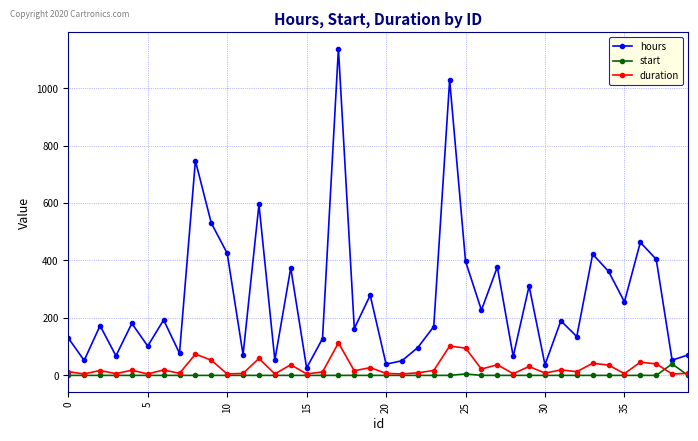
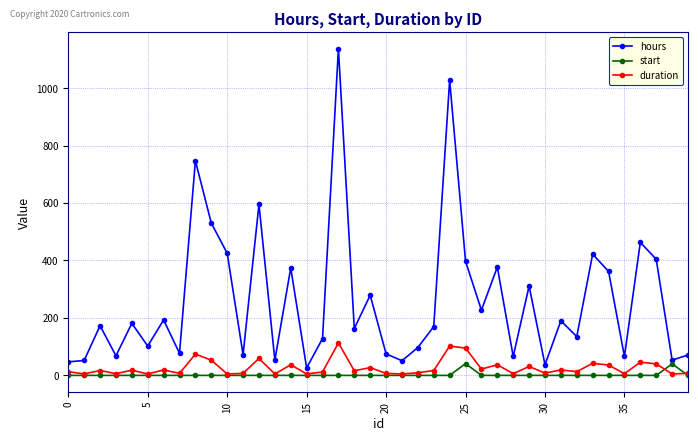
hours, 0: 130 -> 50
hours, 20: 40 -> 80
start, 25: 10 -> 40
hours, 35: 260 -> 70
